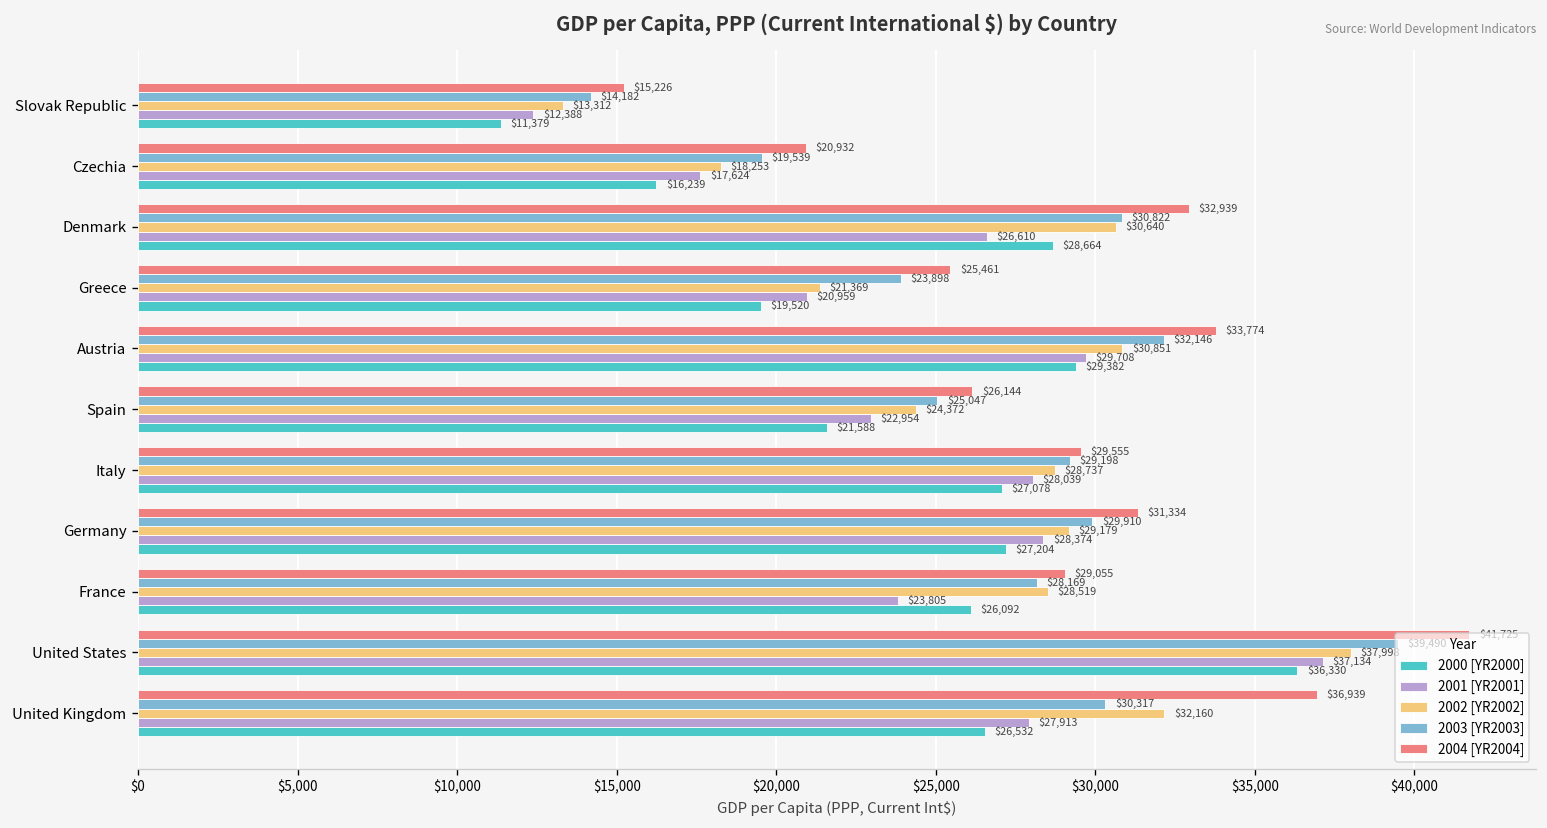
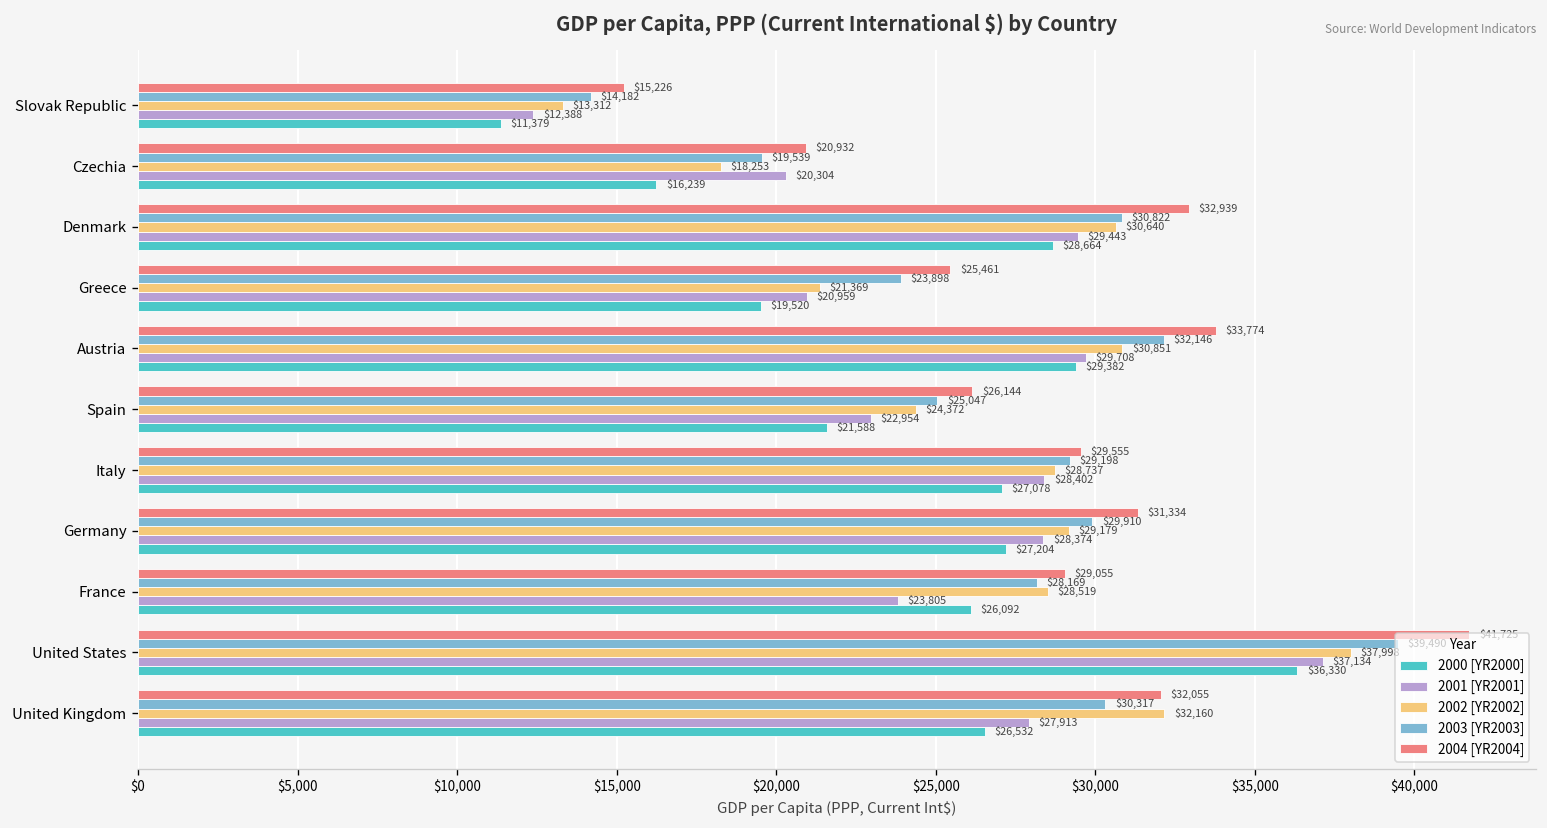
2001 [YR2001], Czechia: $17,624 -> $20,304
2001 [YR2001], Denmark: $26,610 -> $29,443
2001 [YR2001], Italy: $28,039 -> $28,402
2004 [YR2004], United Kingdom: $36,939 -> $32,055
